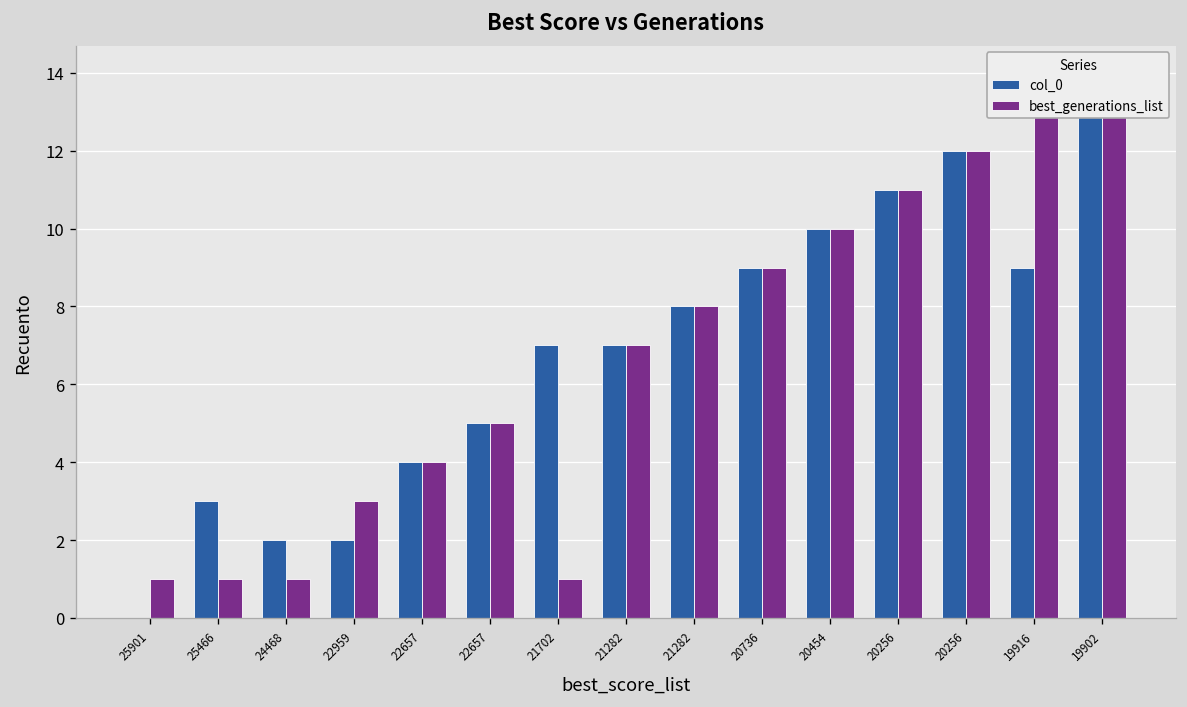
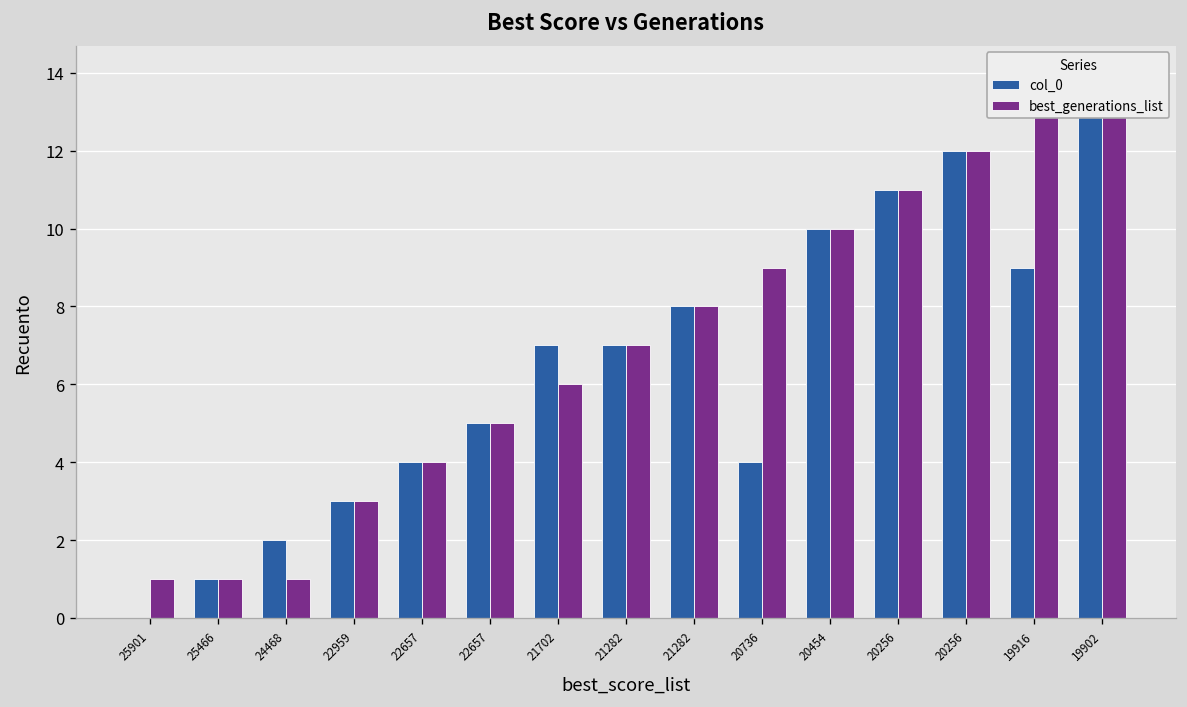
col_0, 25466: 3 -> 1
col_0, 22959: 2 -> 3
best_generations_list, 21702: 1 -> 6
col_0, 20736: 9 -> 4
